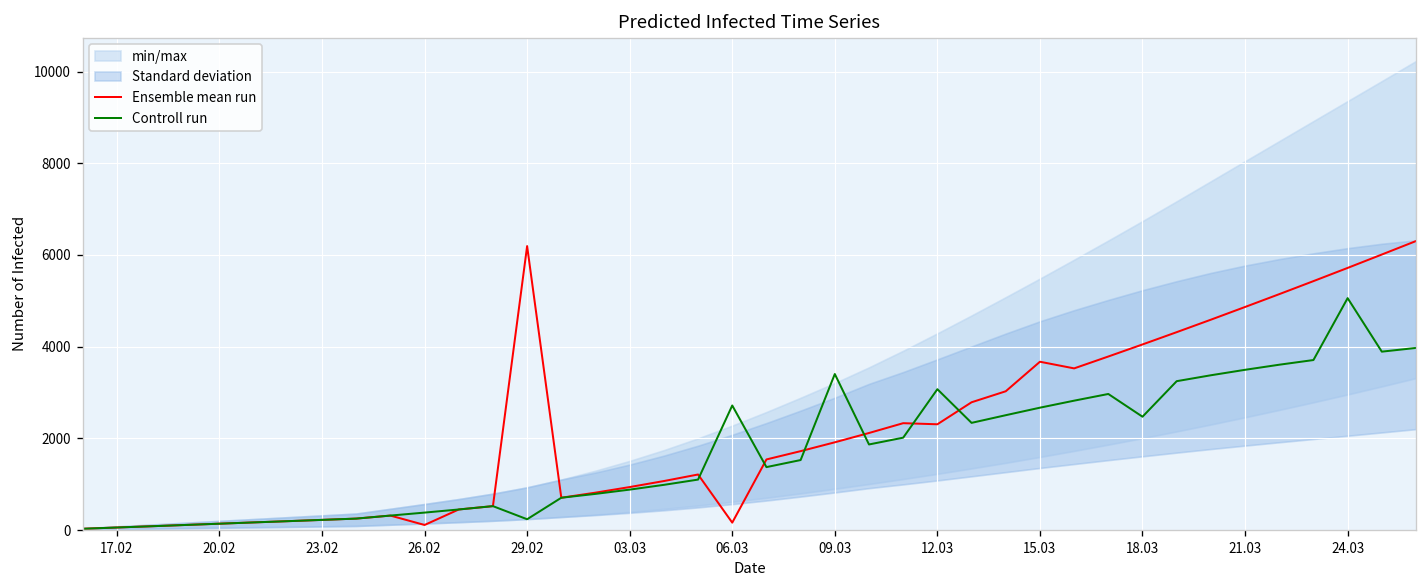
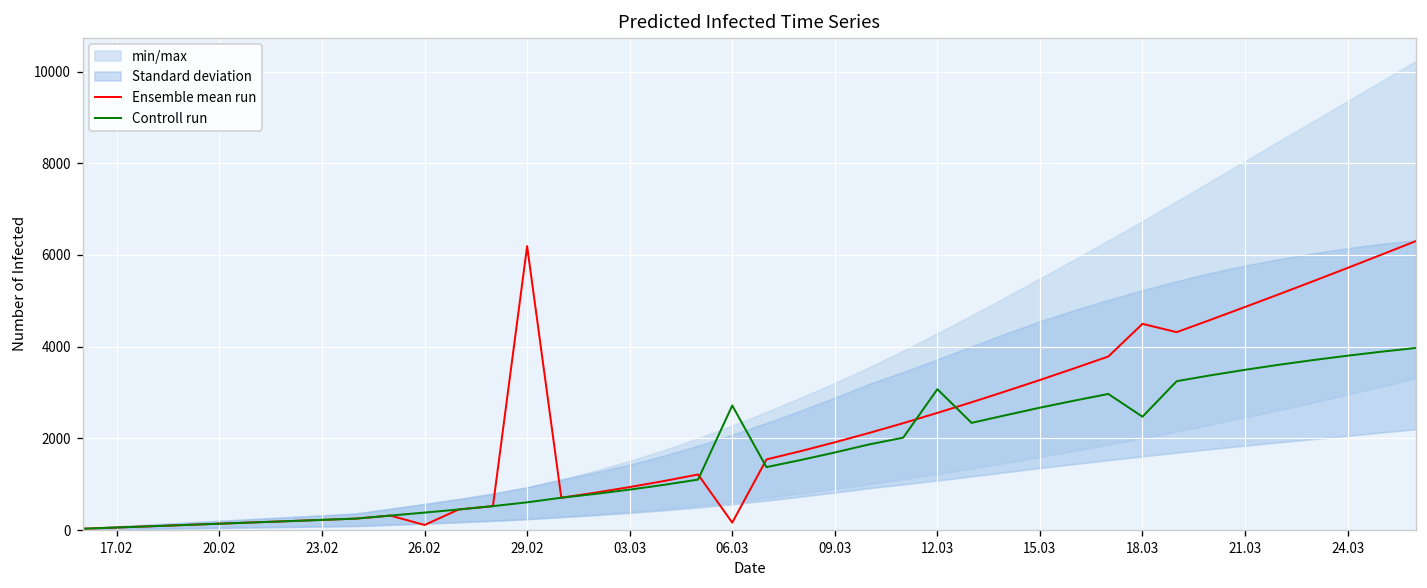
Controll run, 29.02: 200 -> 600
Controll run, 09.03: 3400 -> 1700
Ensemble mean run, 12.03: 2300 -> 2600
Ensemble mean run, 15.03: 3700 -> 3300
Ensemble mean run, 18.03: 4000 -> 4500
Controll run, 24.03: 5100 -> 3800
